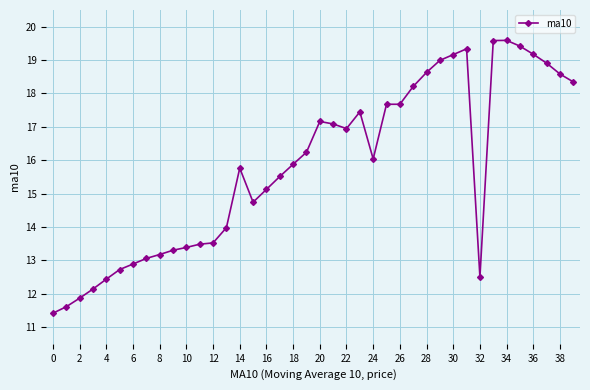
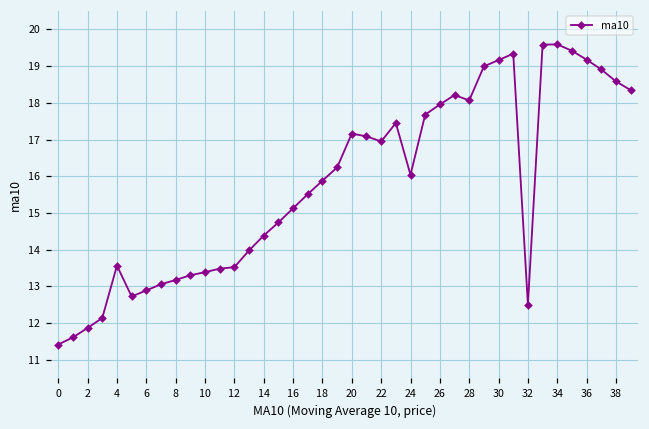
4: 12.4 -> 13.6
14: 15.8 -> 14.4
26: 17.7 -> 18.0
28: 18.6 -> 18.1
